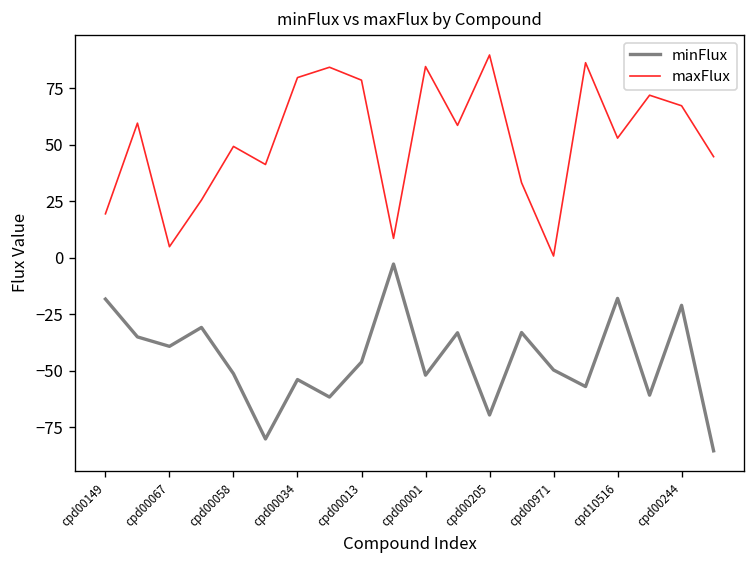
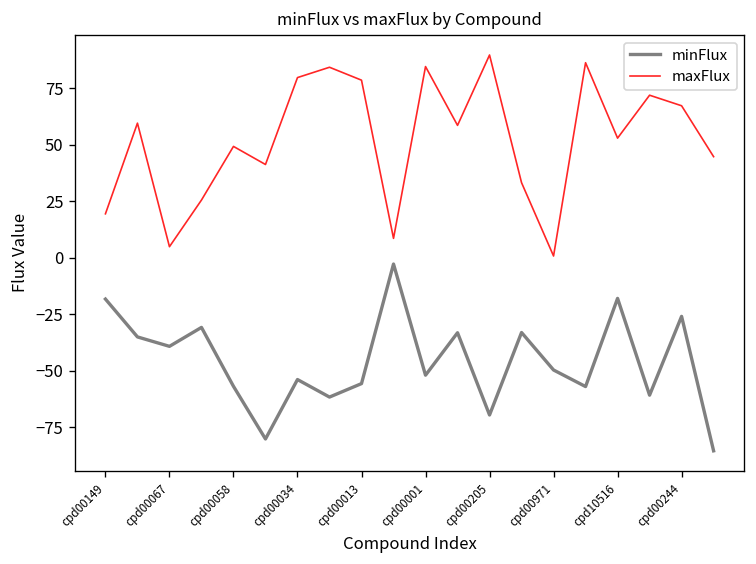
minFlux, cpd00058: -51 -> -57
minFlux, cpd00013: -46 -> -56
minFlux, cpd00244: -21 -> -26
